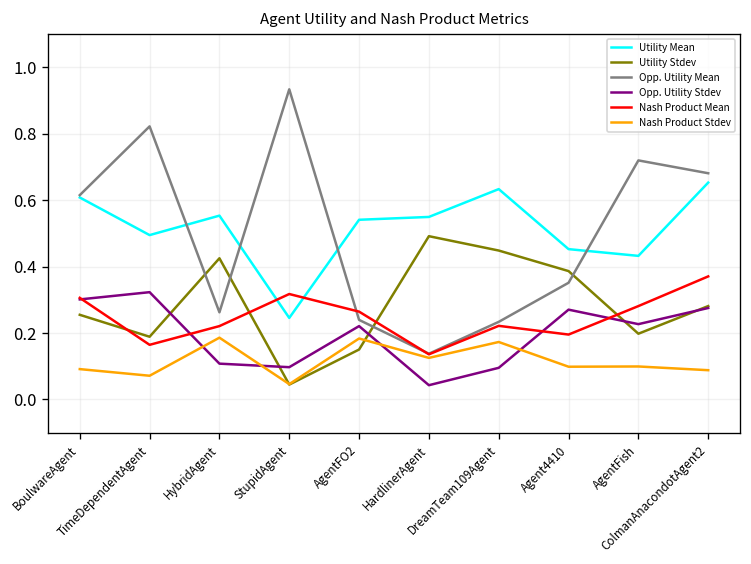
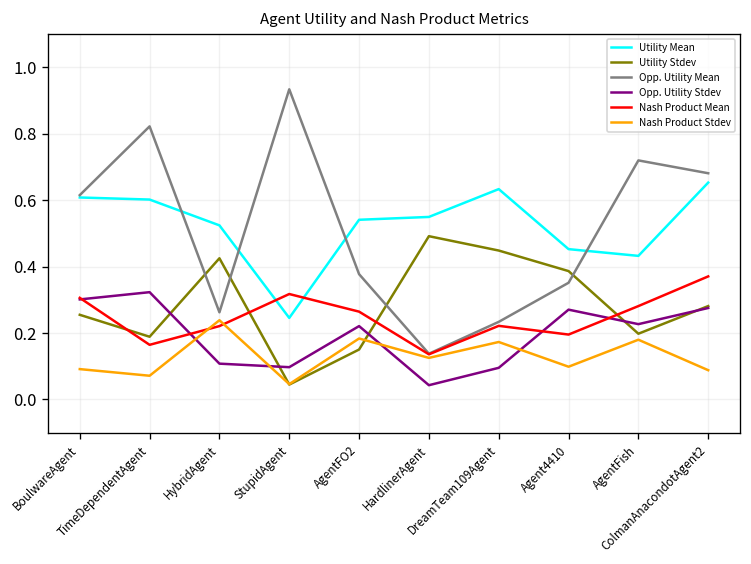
Utility Mean, TimeDependentAgent: 0.49 -> 0.60
Utility Mean, HybridAgent: 0.55 -> 0.52
Nash Product Stdev, HybridAgent: 0.19 -> 0.24
Opp. Utility Mean, AgentFO2: 0.24 -> 0.38
Nash Product Stdev, AgentFish: 0.10 -> 0.18
